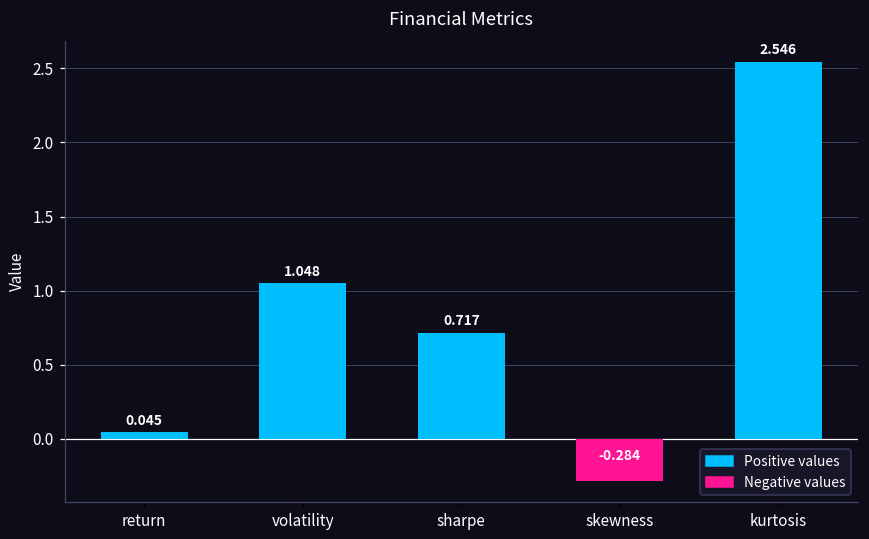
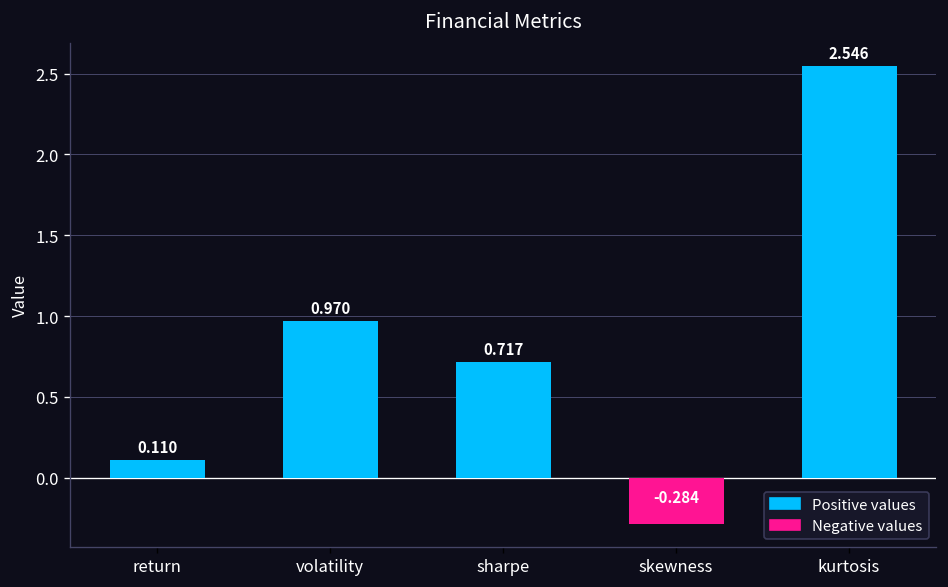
return: 0.045 -> 0.110
volatility: 1.048 -> 0.970
